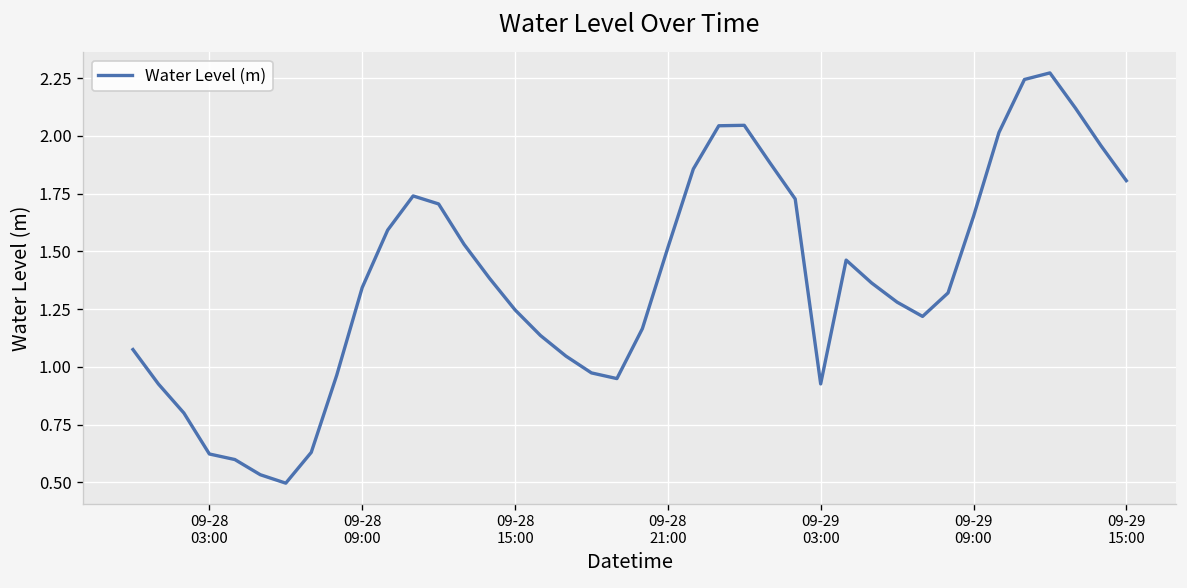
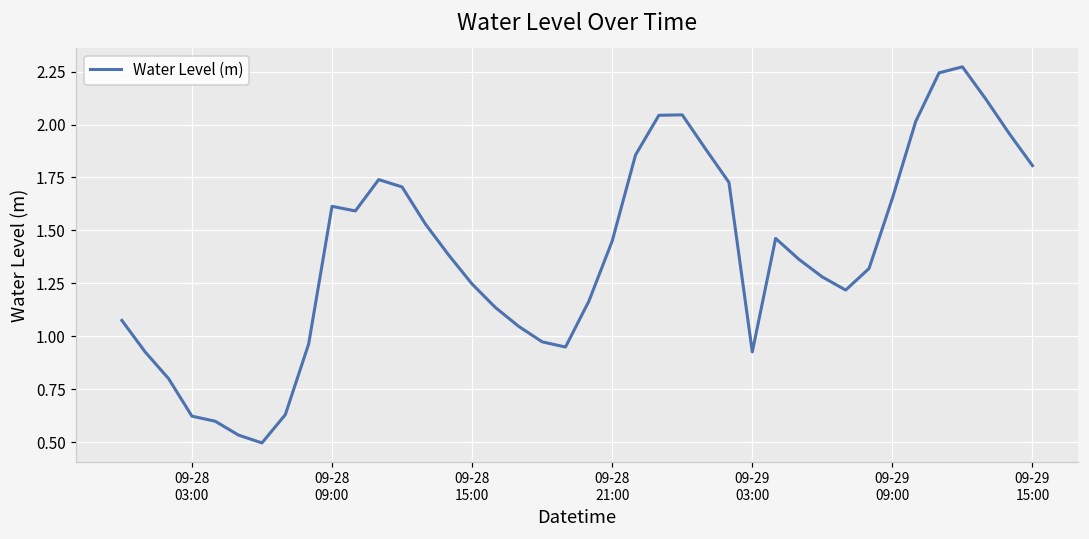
09-28 09:00: 1.34 -> 1.61
09-28 21:00: 1.52 -> 1.45
